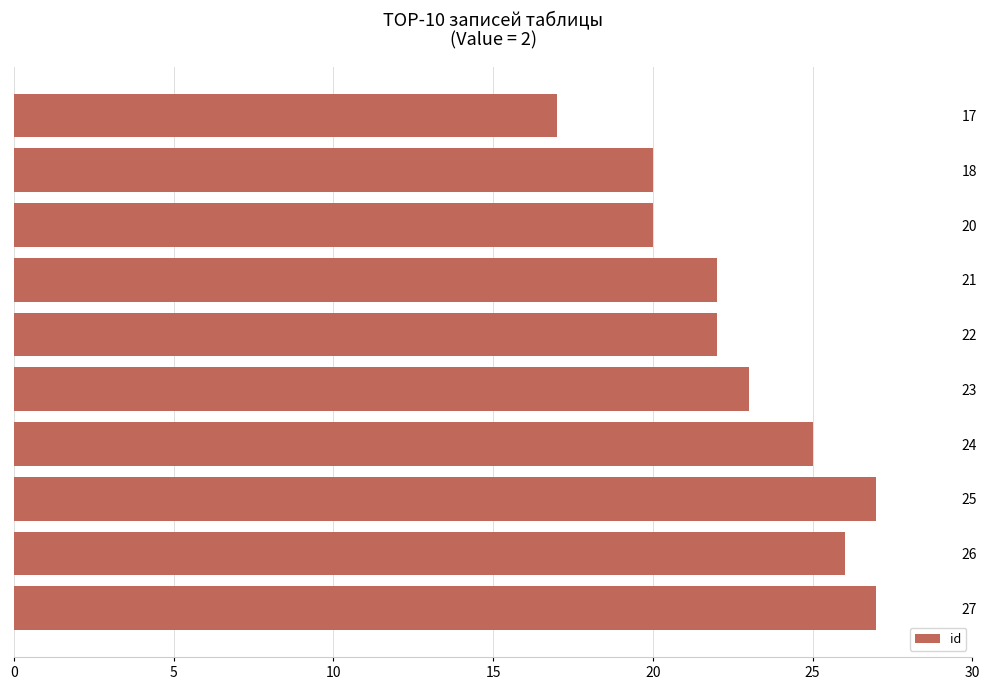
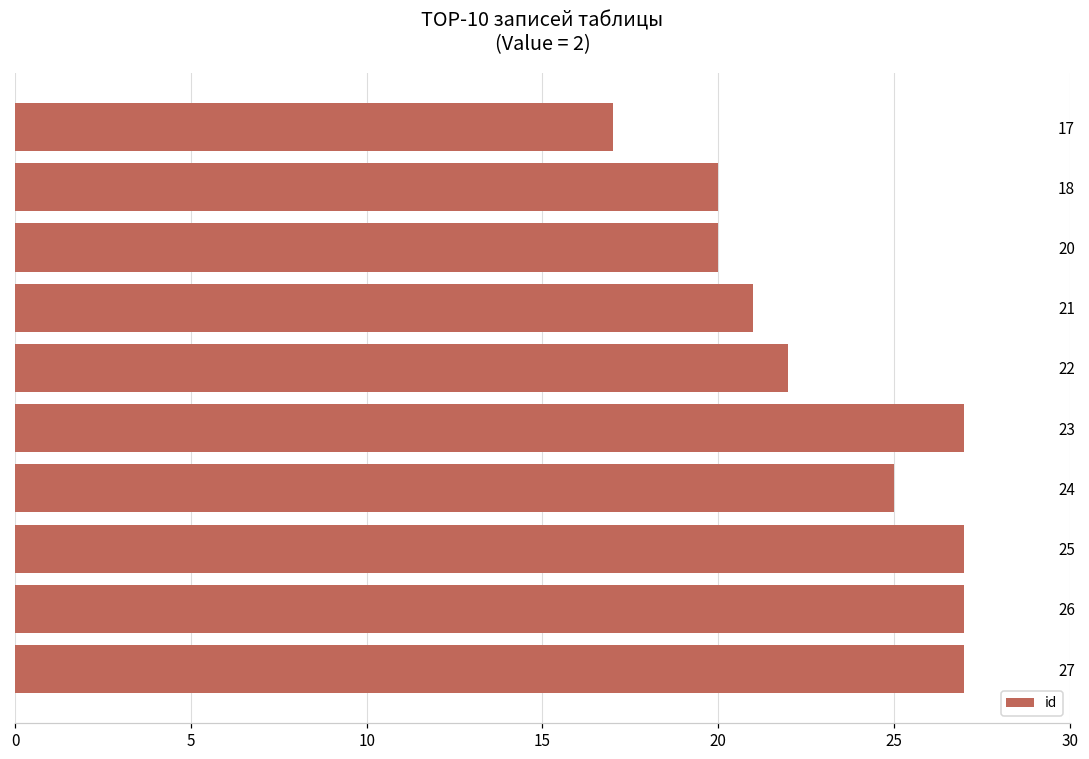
21: 22 -> 21
23: 23 -> 27
26: 26 -> 27
